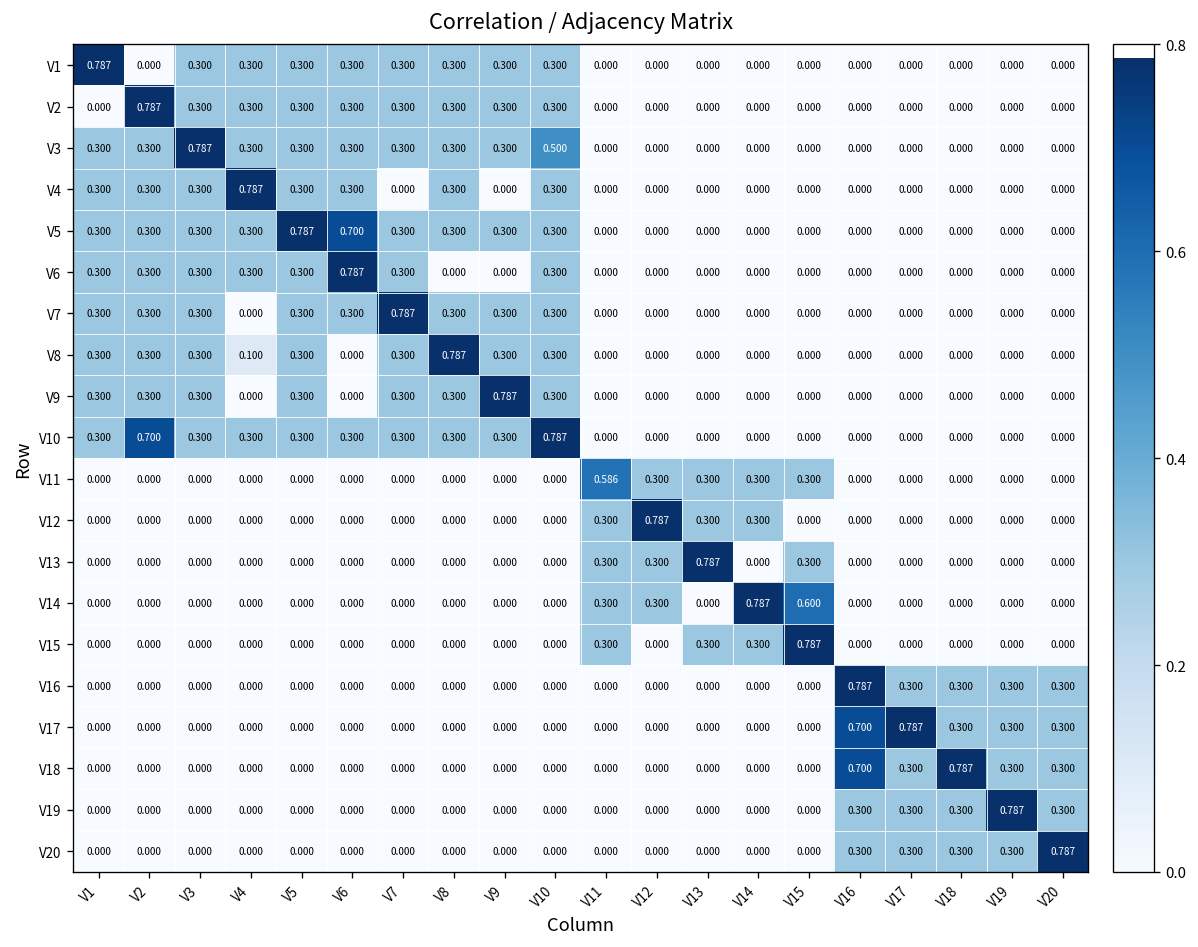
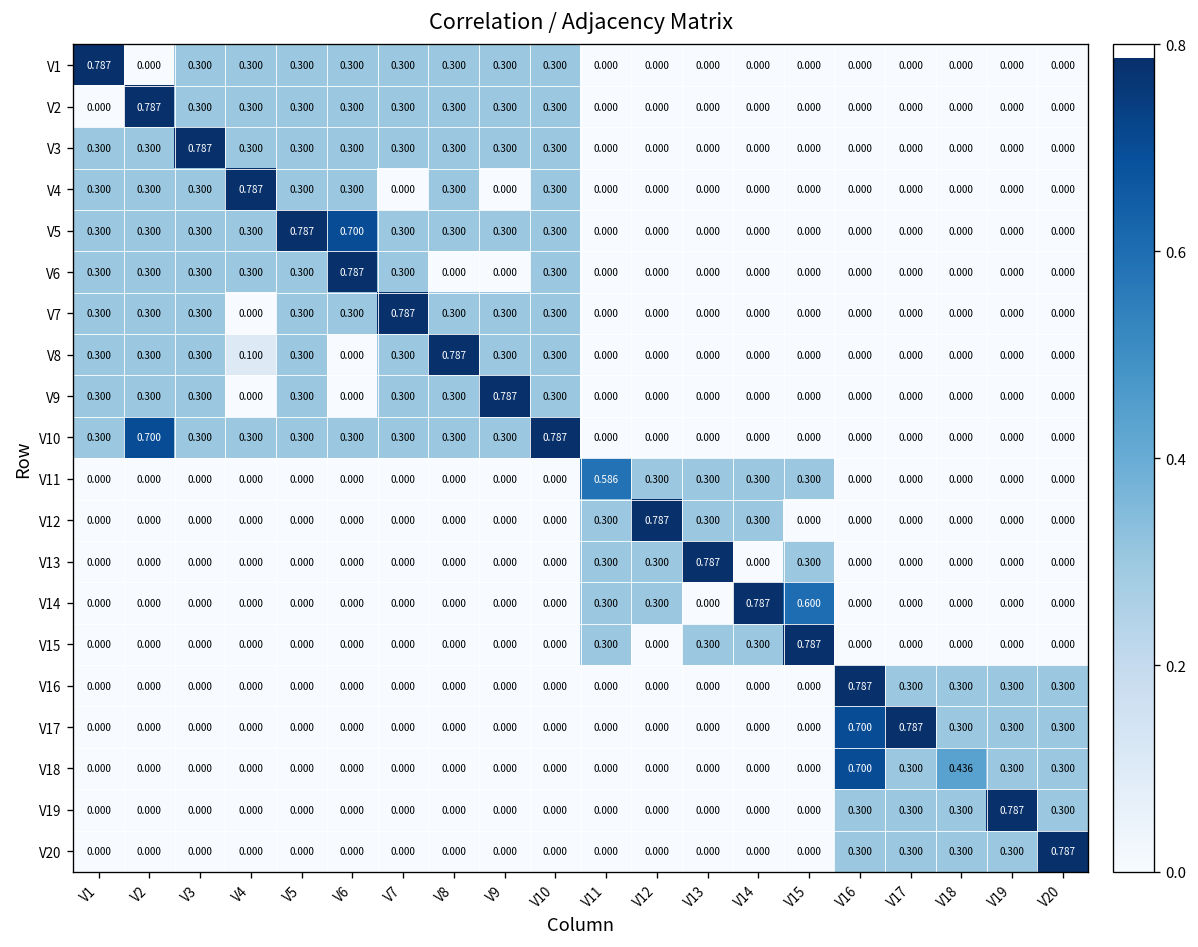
V3, V10: 0.500 -> 0.300
V18, V18: 0.787 -> 0.436
